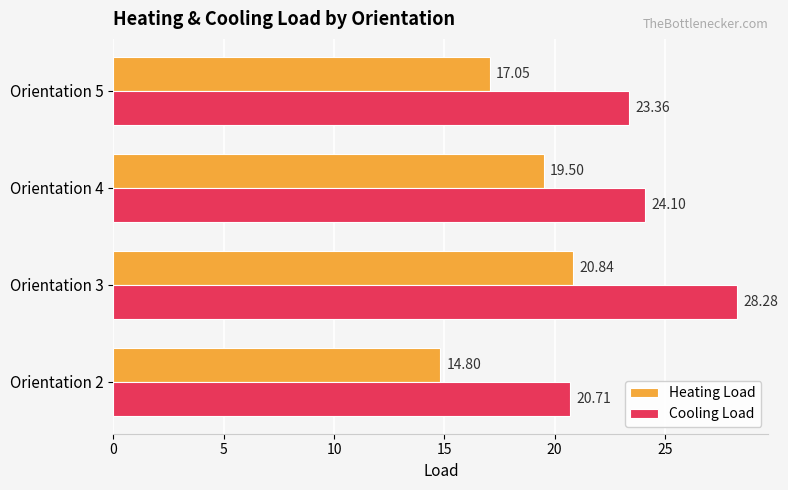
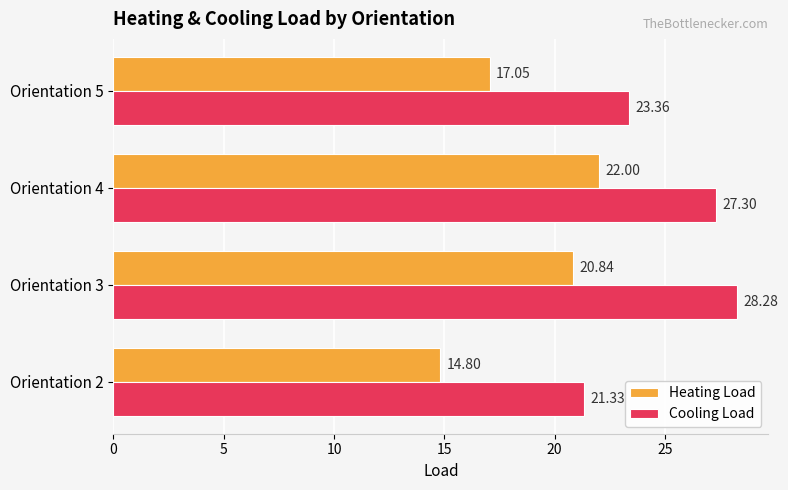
Heating Load, Orientation 4: 19.50 -> 22.00
Cooling Load, Orientation 4: 24.10 -> 27.30
Cooling Load, Orientation 2: 20.71 -> 21.33
